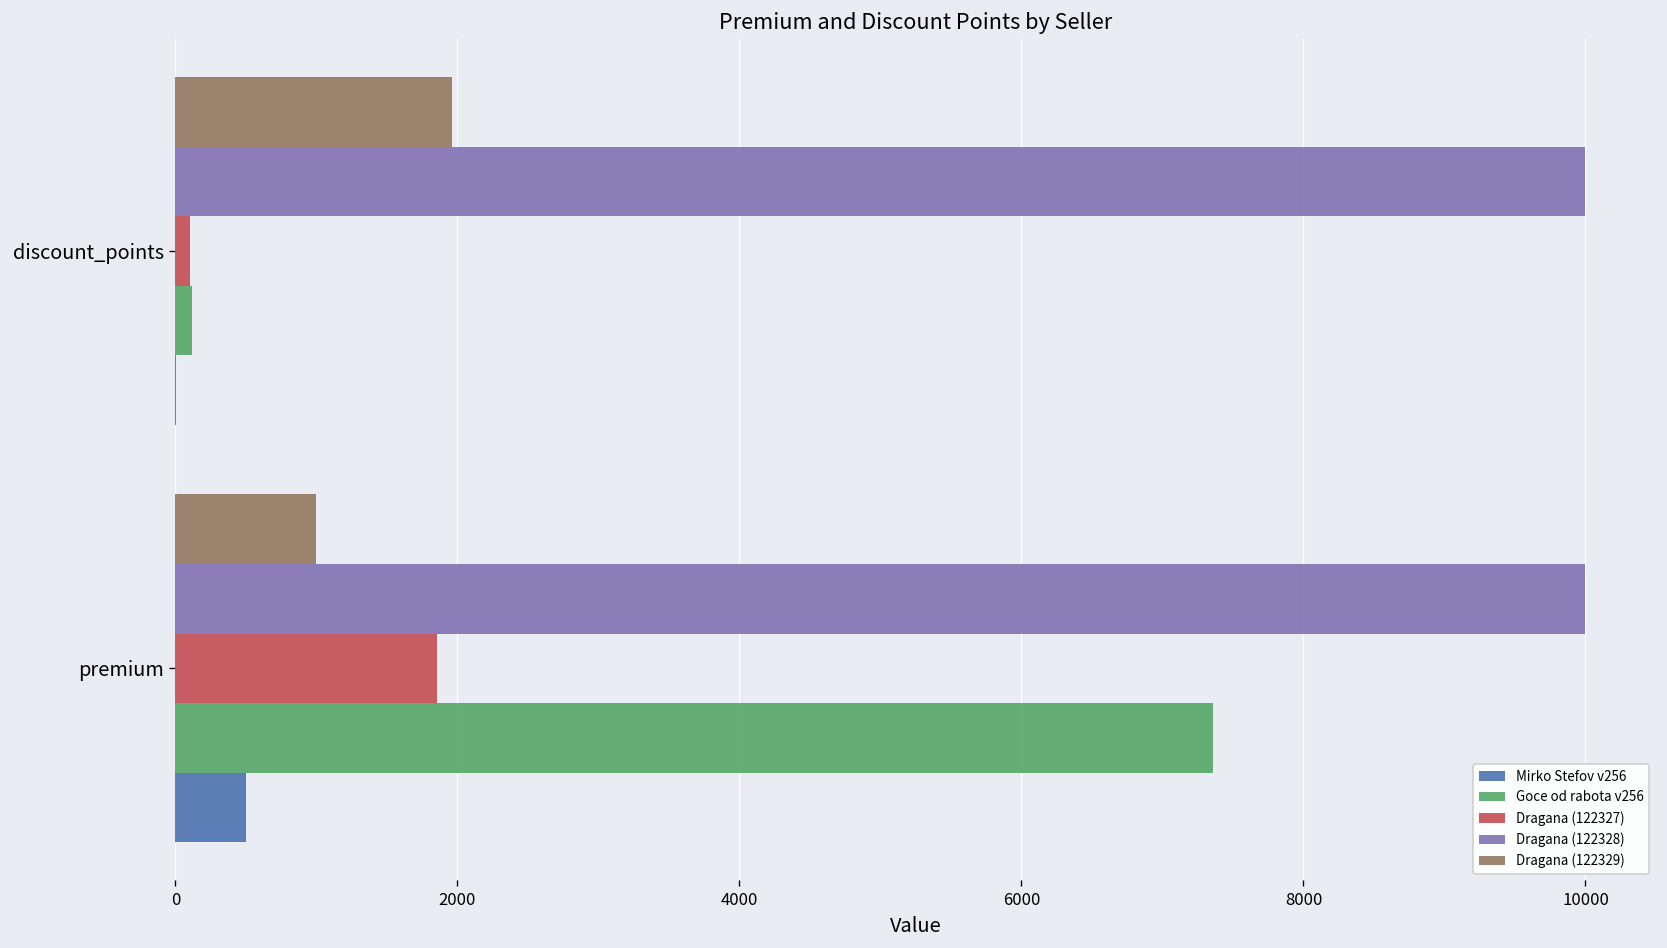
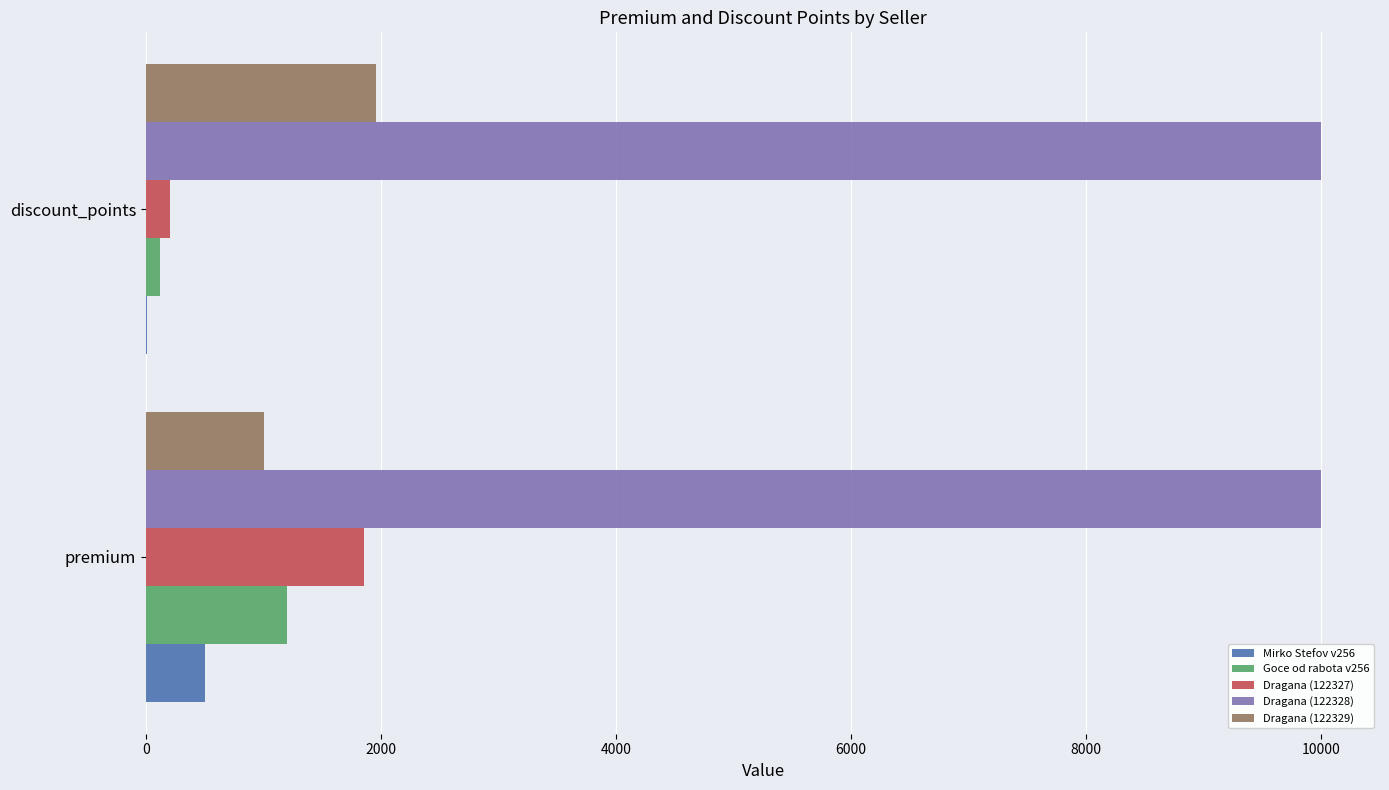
Dragana (122327), discount_points: 110 -> 200
Goce od rabota v256, premium: 7360 -> 1200
